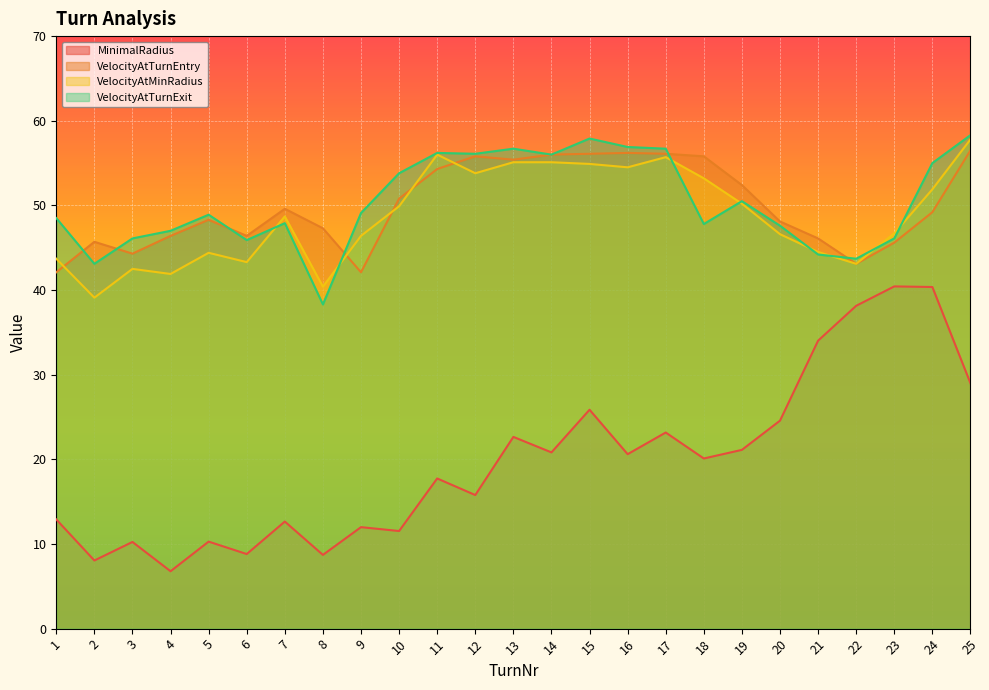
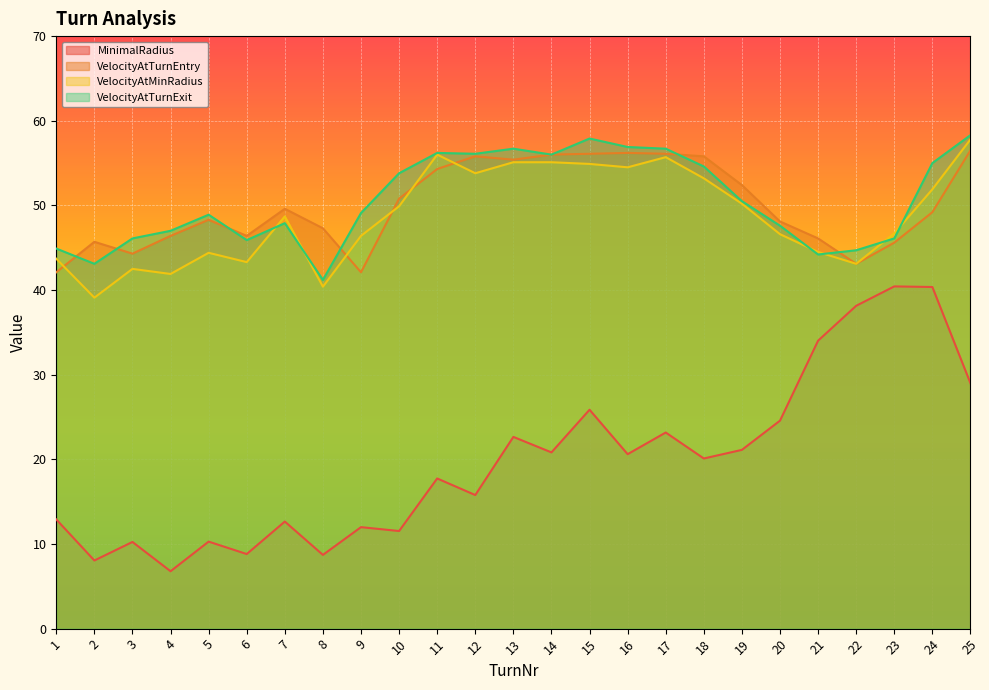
VelocityAtTurnExit, 1: 49 -> 45
VelocityAtTurnExit, 8: 38 -> 41
VelocityAtTurnExit, 18: 48 -> 55
VelocityAtTurnExit, 22: 44 -> 45
